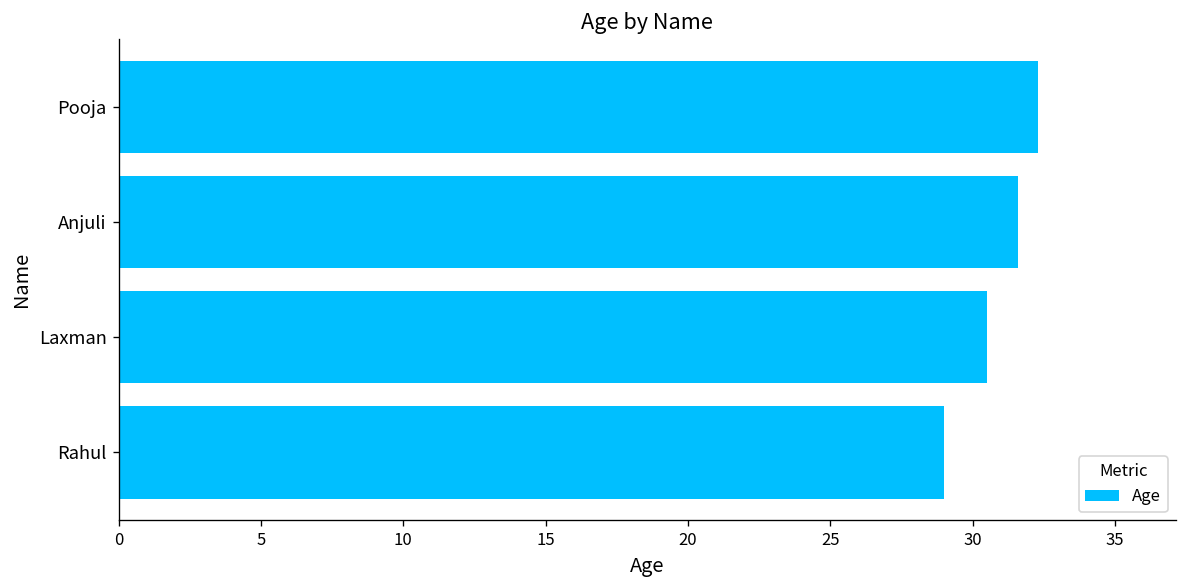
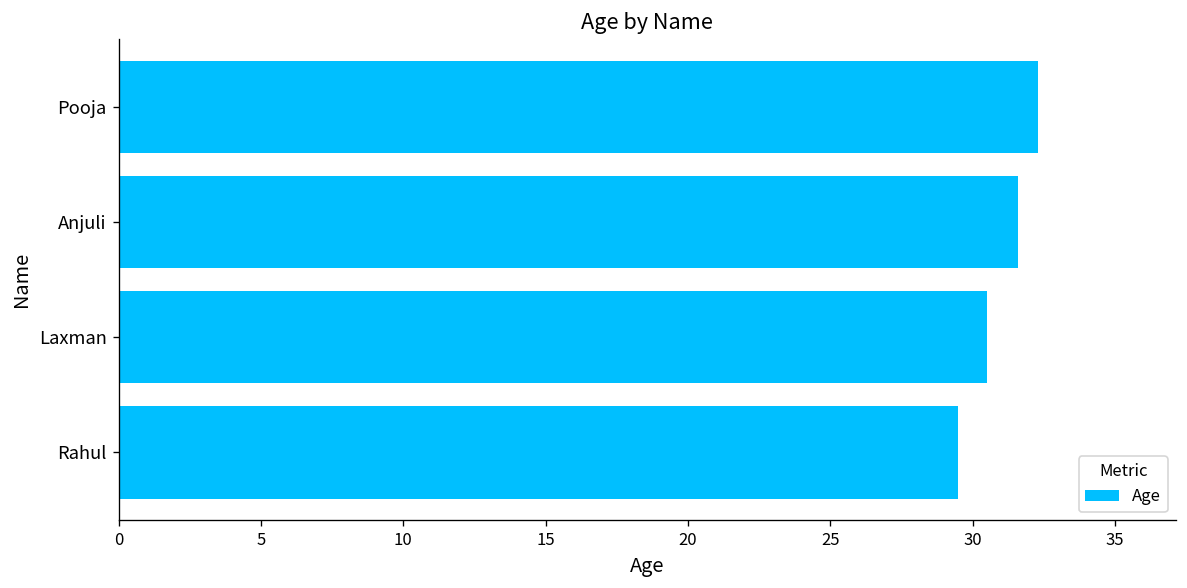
Rahul: 29.0 -> 29.5
